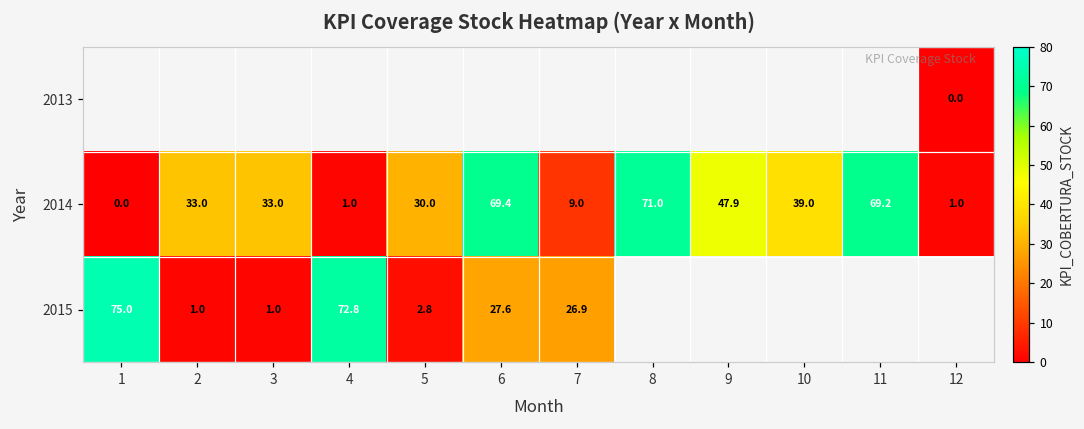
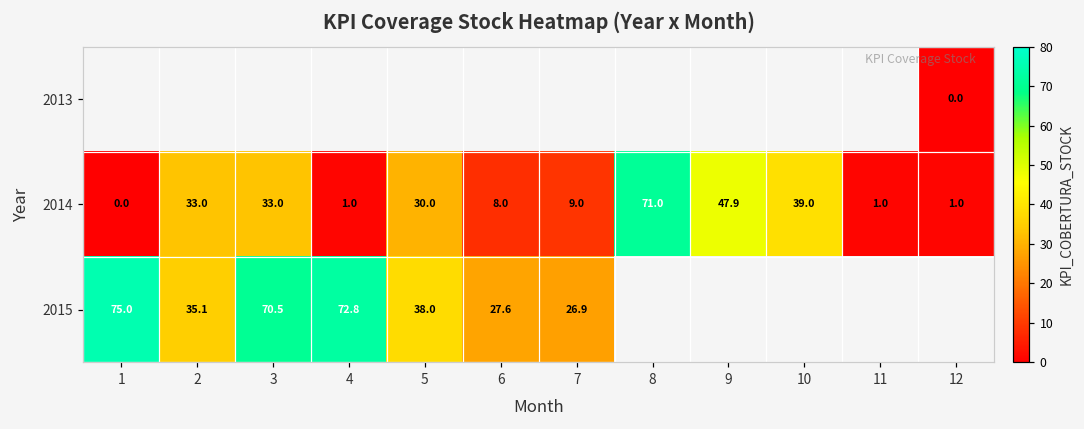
2014, 6: 69.4 -> 8.0
2014, 11: 69.2 -> 1.0
2015, 2: 1.0 -> 35.1
2015, 3: 1.0 -> 70.5
2015, 5: 2.8 -> 38.0
